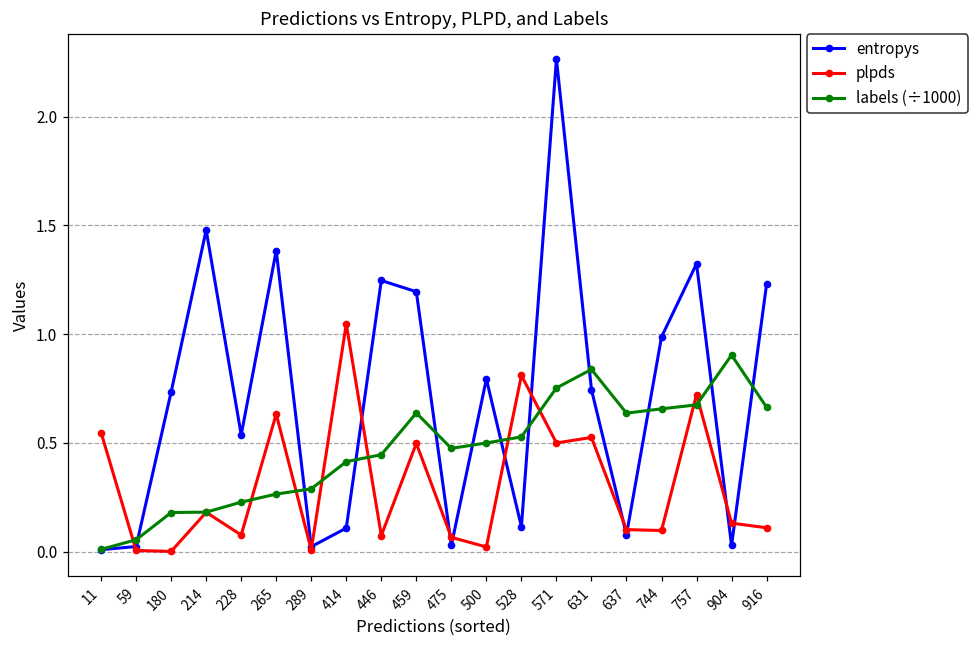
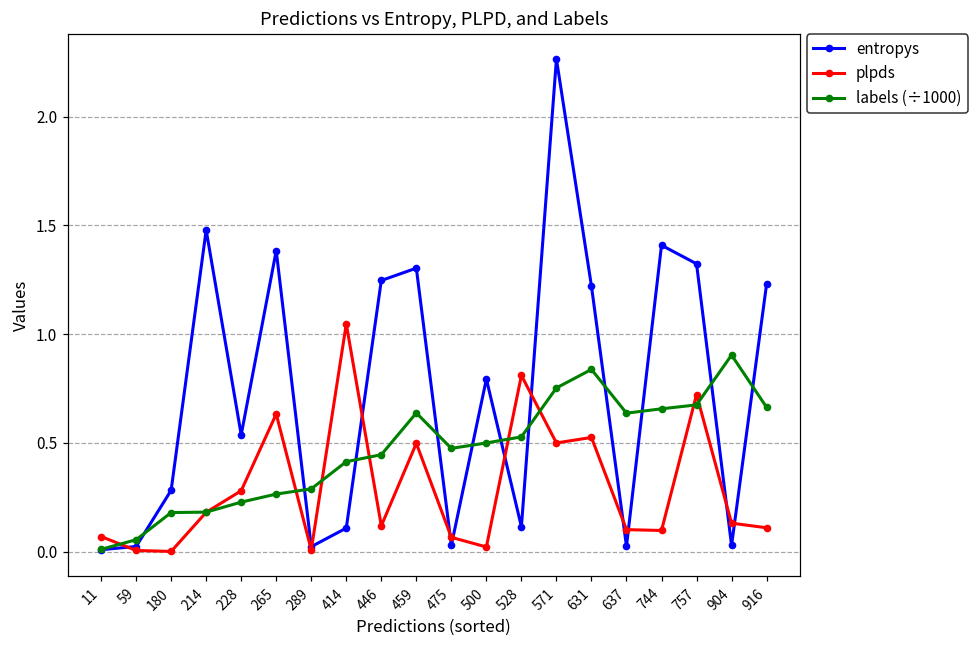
plpds, 11: 0.55 -> 0.07
entropys, 180: 0.73 -> 0.28
plpds, 228: 0.08 -> 0.28
plpds, 446: 0.07 -> 0.12
entropys, 459: 1.20 -> 1.30
entropys, 631: 0.75 -> 1.22
entropys, 637: 0.08 -> 0.03
entropys, 744: 0.99 -> 1.41
